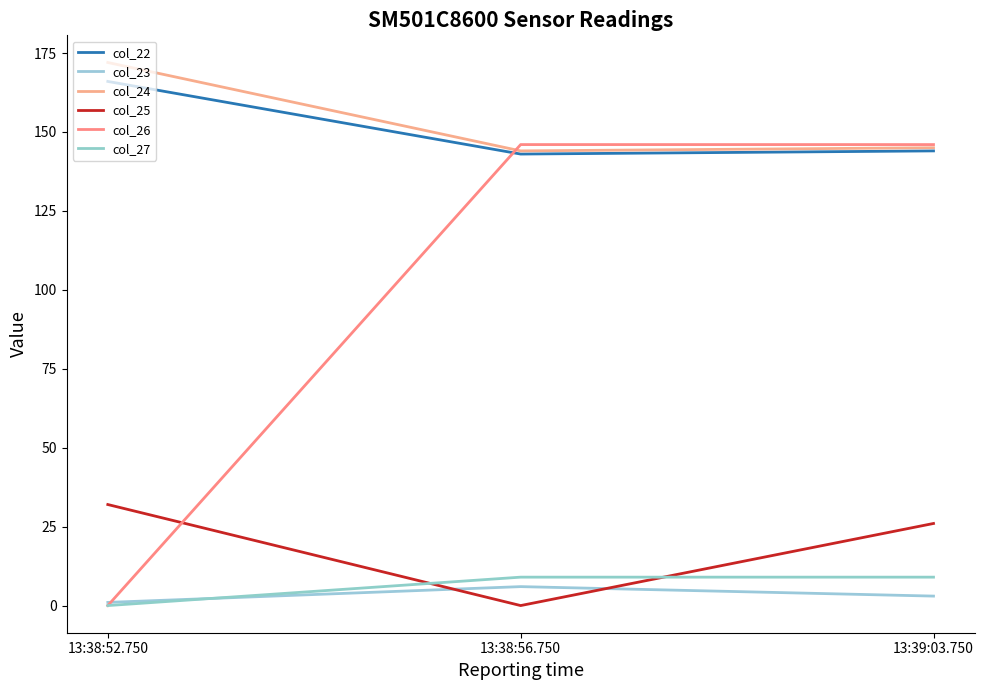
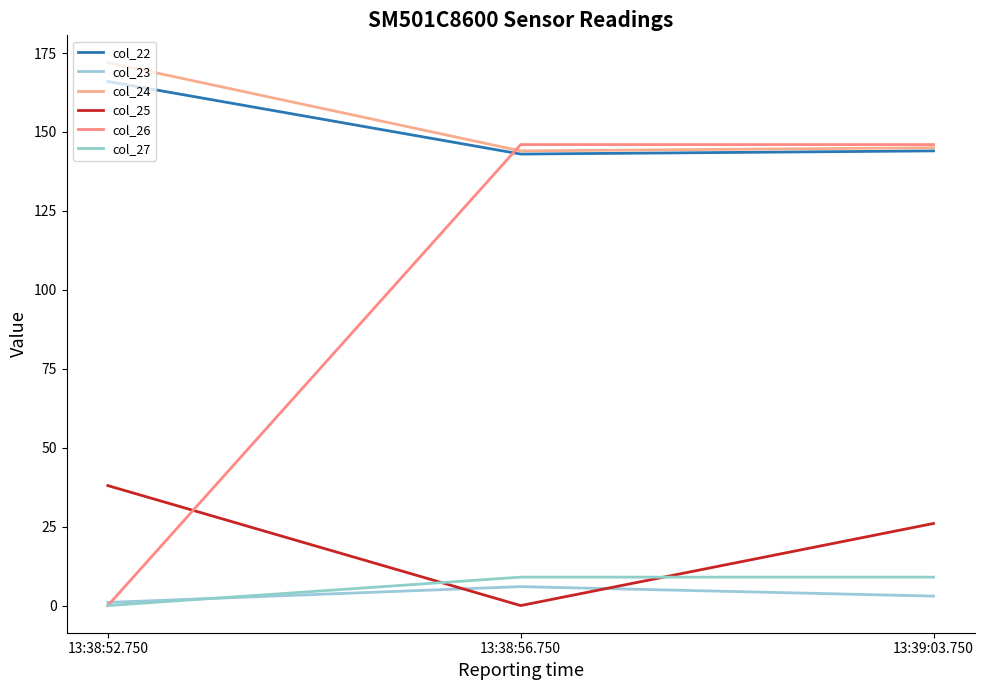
col_25, 13:38:52.750: 32 -> 38
